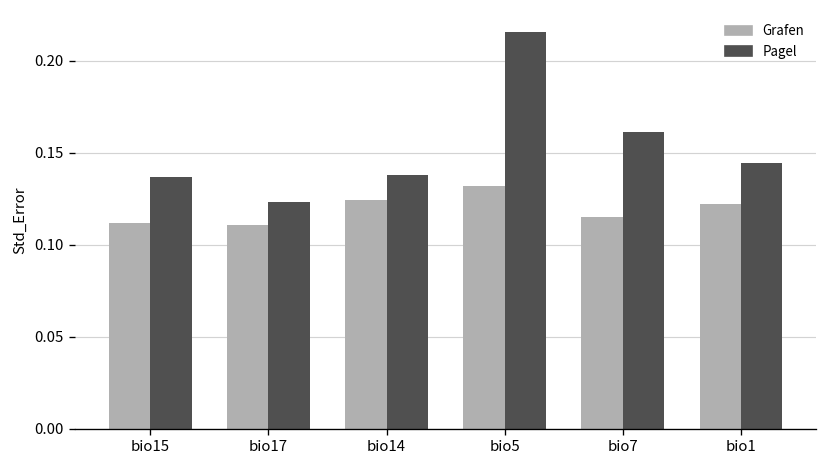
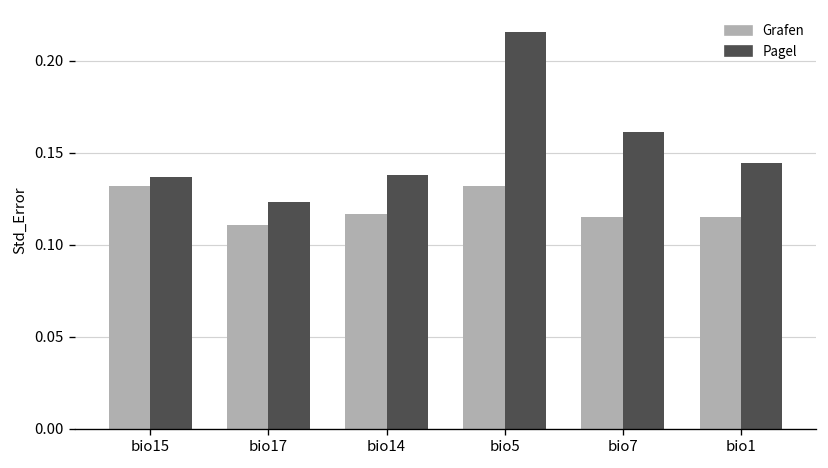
Grafen, bio15: 0.112 -> 0.132
Grafen, bio14: 0.124 -> 0.116
Grafen, bio1: 0.122 -> 0.115
